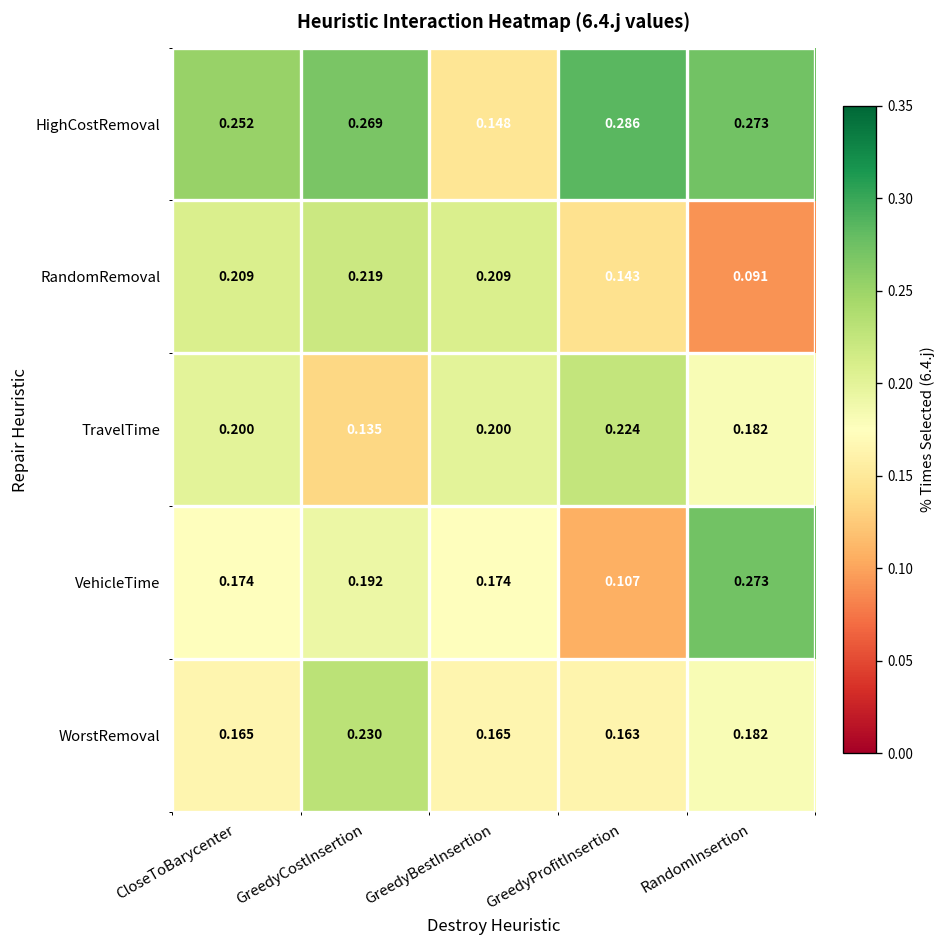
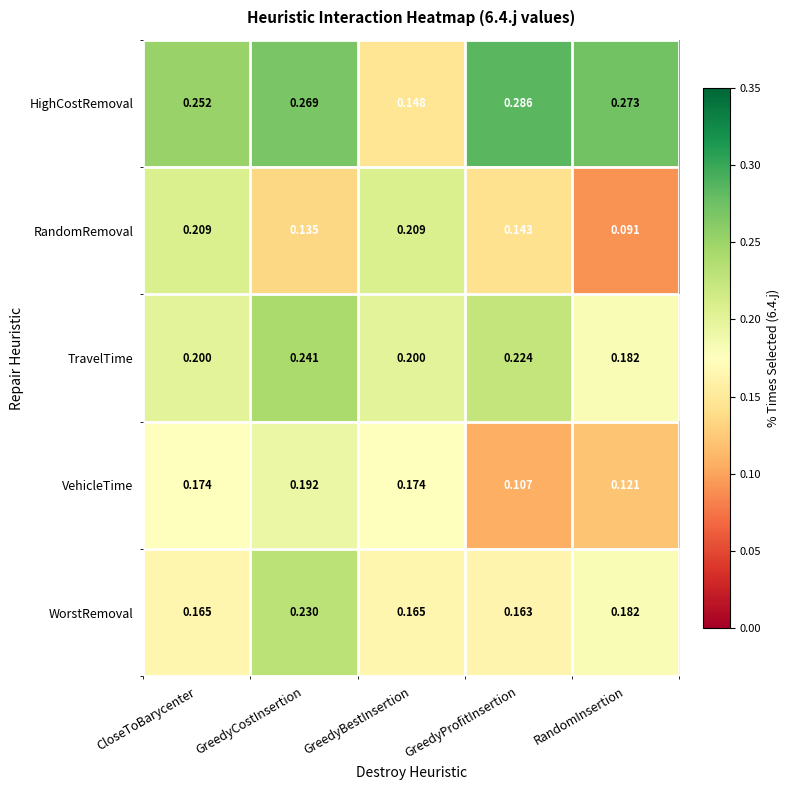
RandomRemoval, GreedyCostInsertion: 0.219 -> 0.135
TravelTime, GreedyCostInsertion: 0.135 -> 0.241
VehicleTime, RandomInsertion: 0.273 -> 0.121
